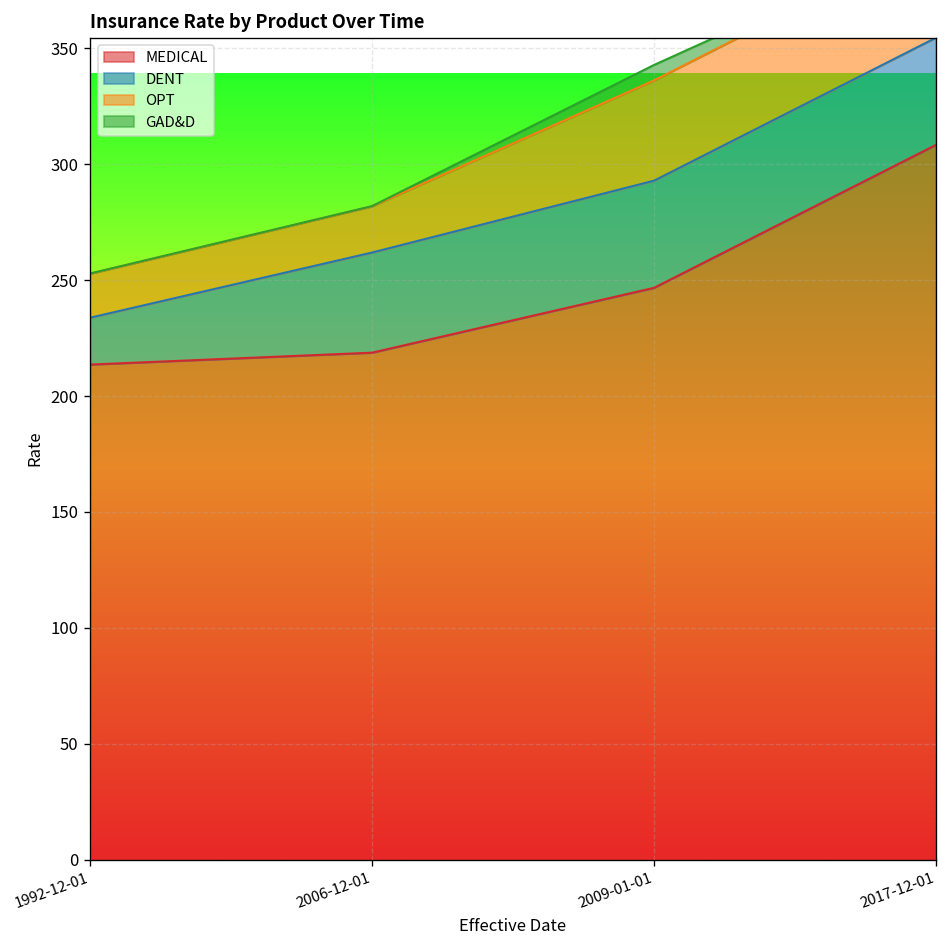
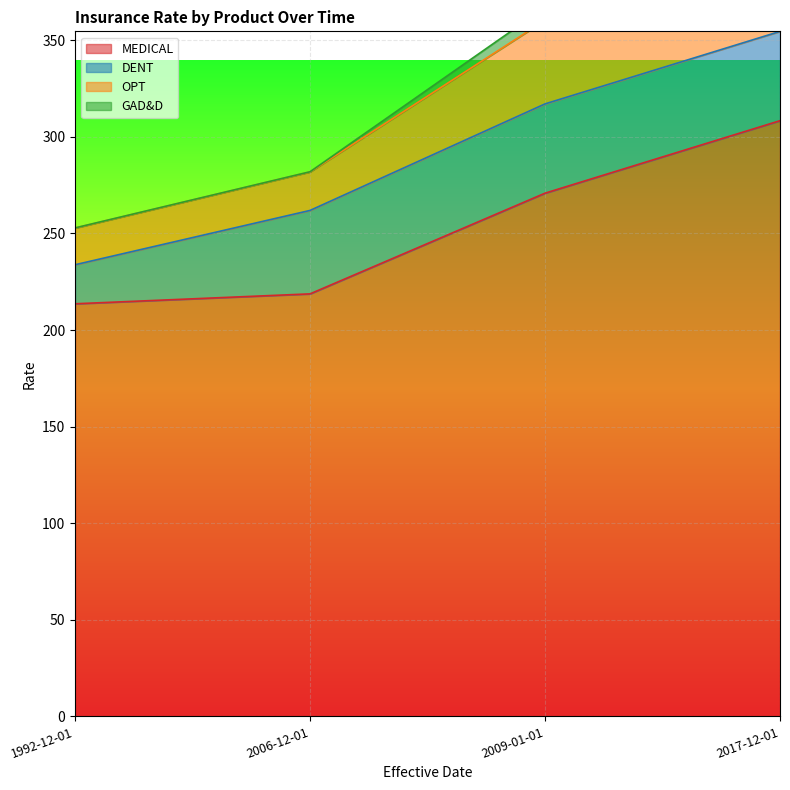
MEDICAL, 2009-01-01: 247 -> 271
